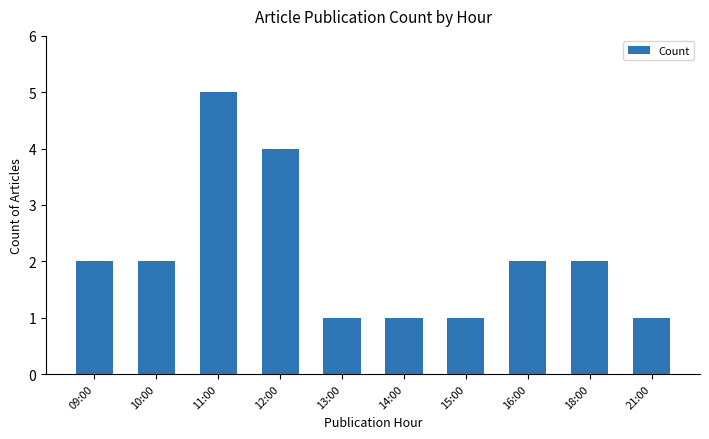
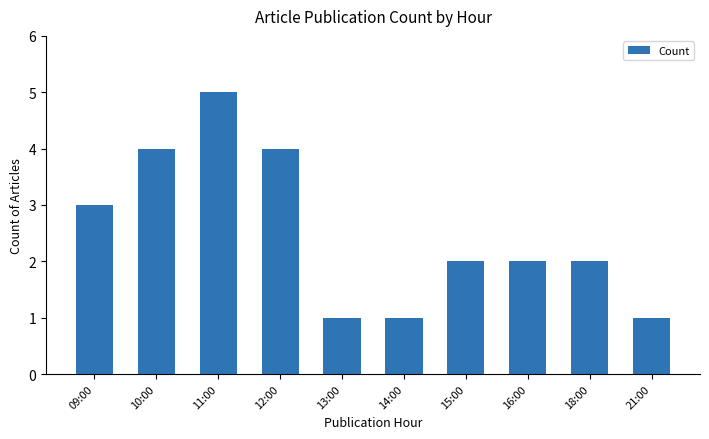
09:00: 2 -> 3
10:00: 2 -> 4
15:00: 1 -> 2
